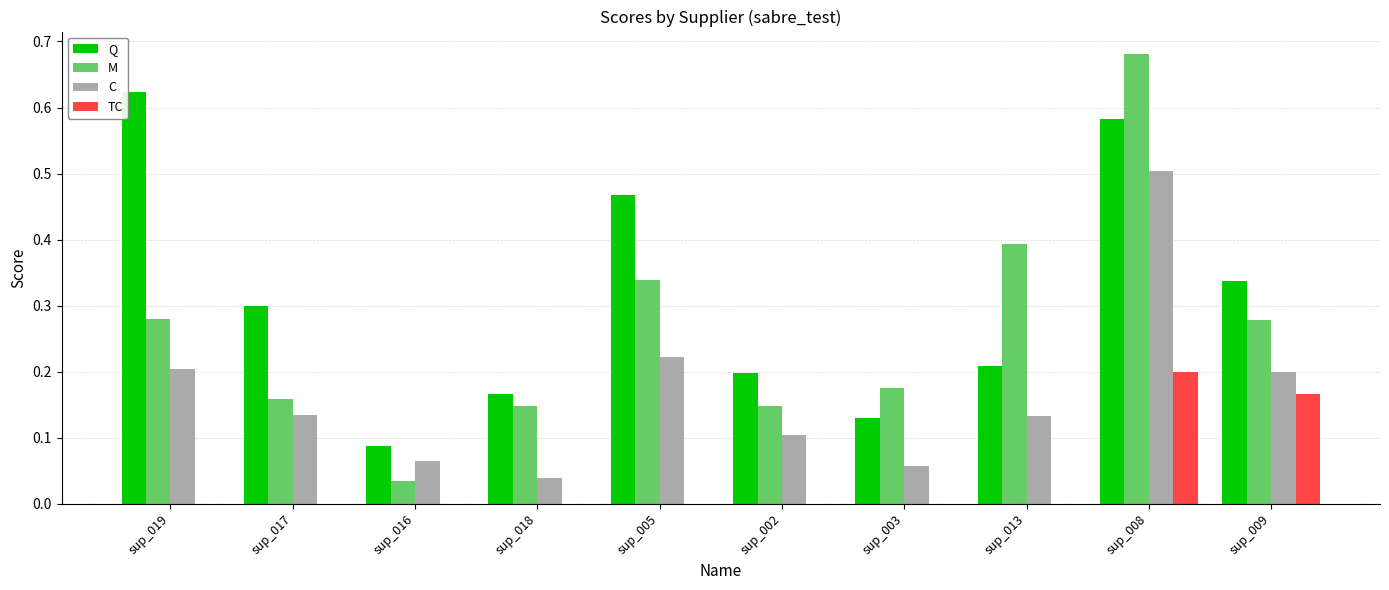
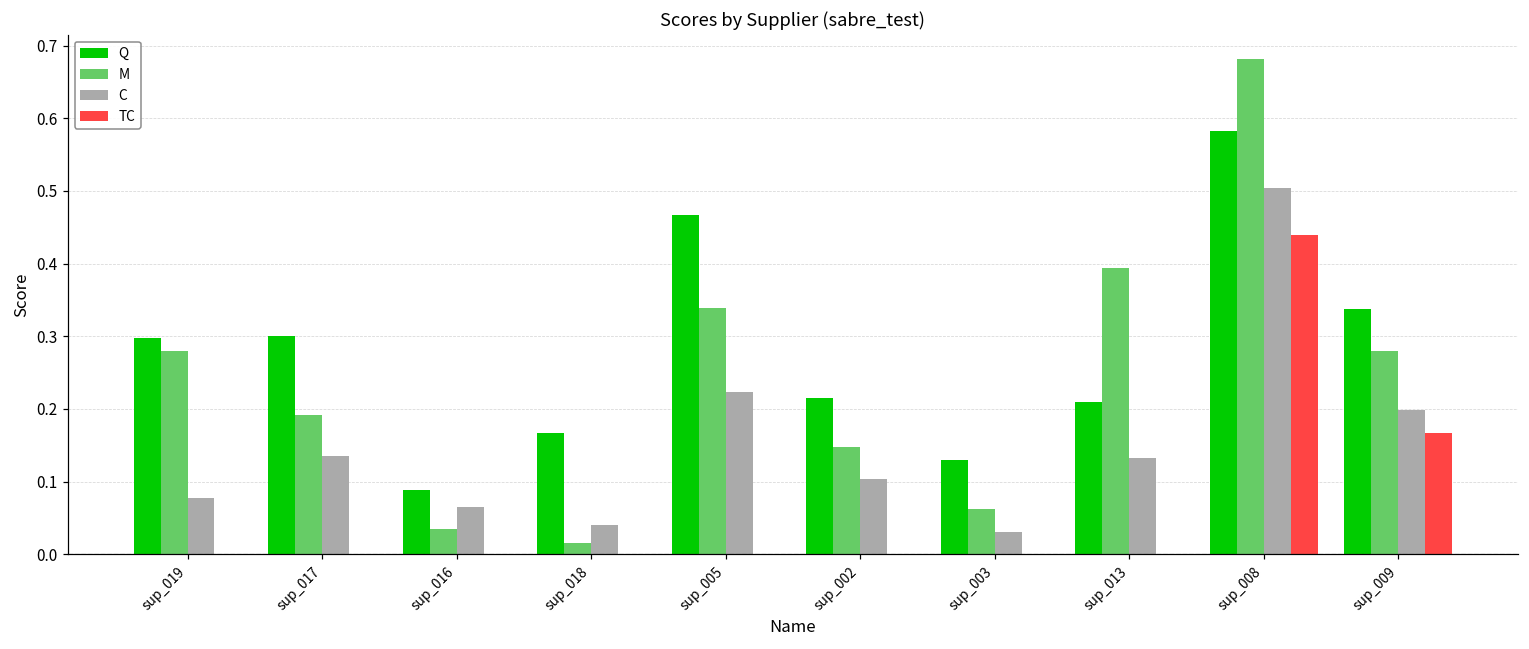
Q, sup_019: 0.62 -> 0.30
C, sup_019: 0.20 -> 0.08
M, sup_017: 0.16 -> 0.19
M, sup_018: 0.15 -> 0.02
Q, sup_002: 0.20 -> 0.22
M, sup_003: 0.17 -> 0.06
C, sup_003: 0.06 -> 0.03
TC, sup_008: 0.20 -> 0.44
